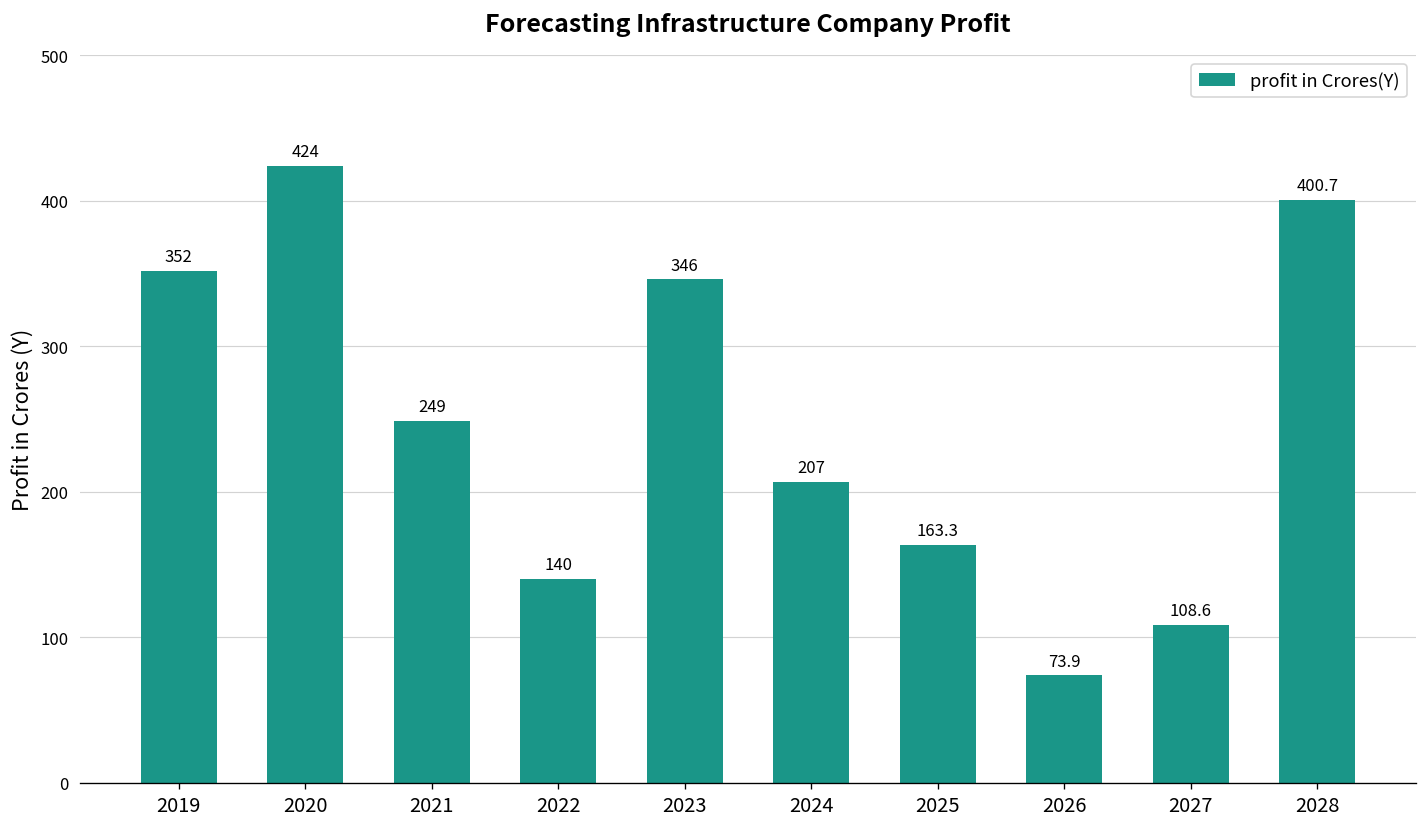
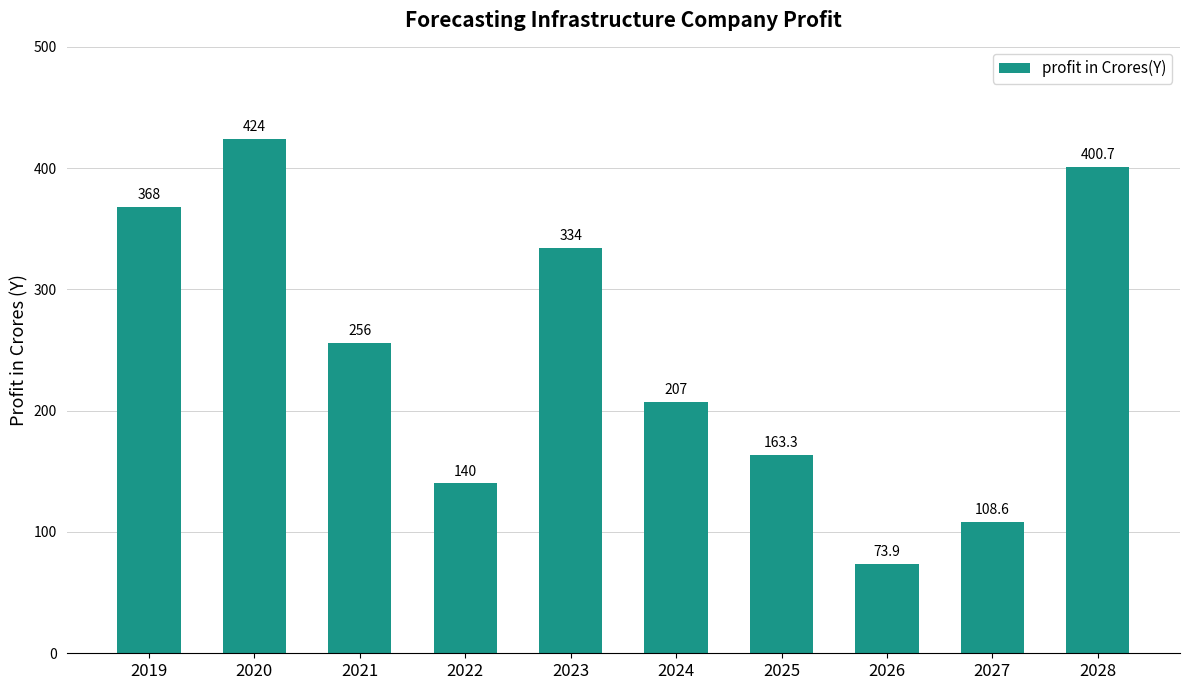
2019: 352 -> 368
2021: 249 -> 256
2023: 346 -> 334
